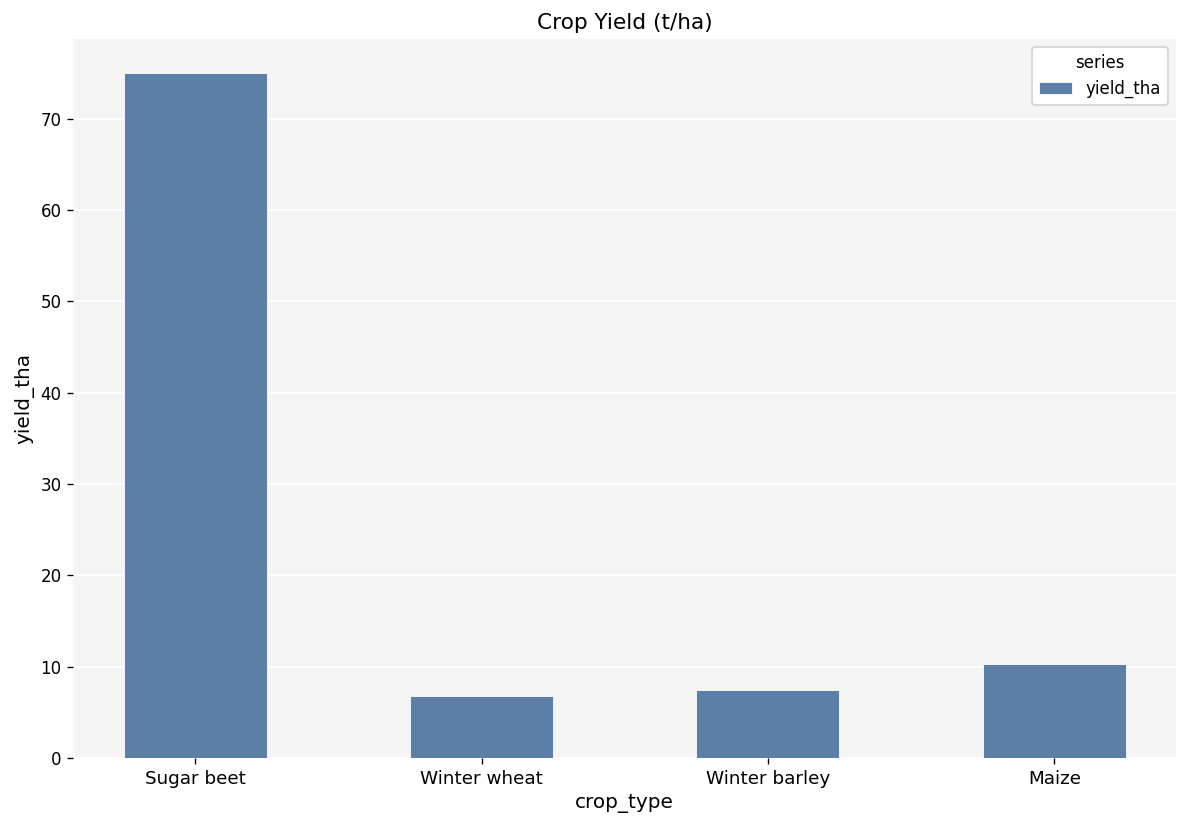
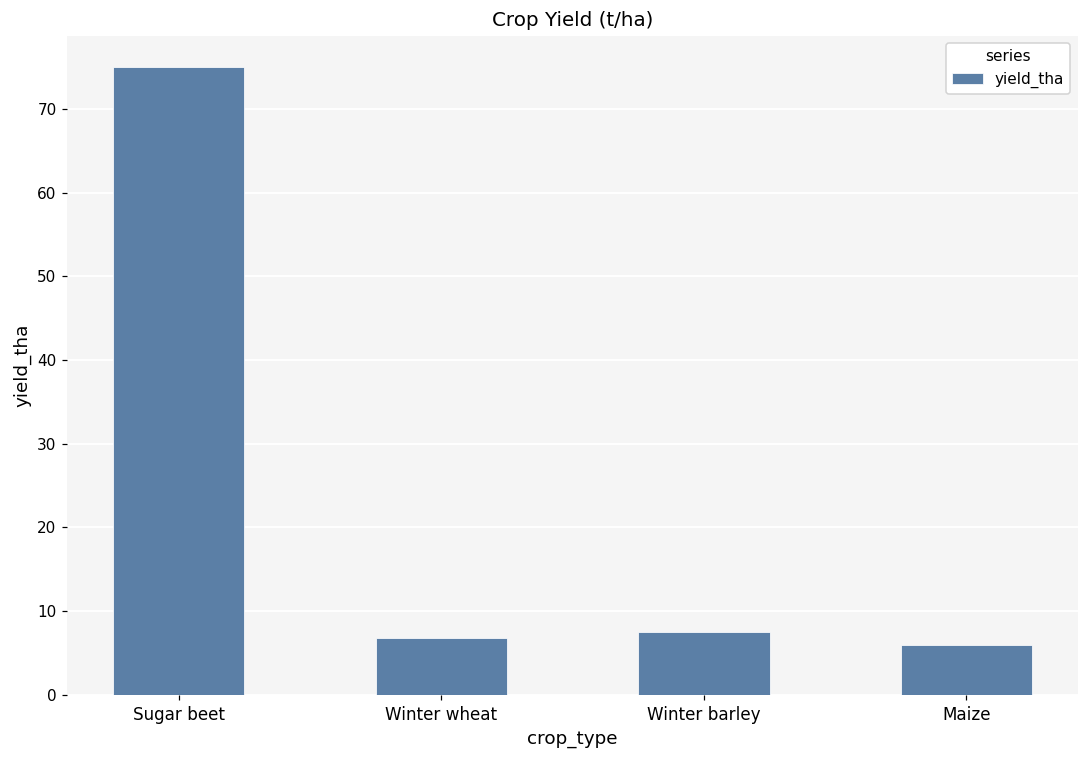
Maize: 10 -> 6
